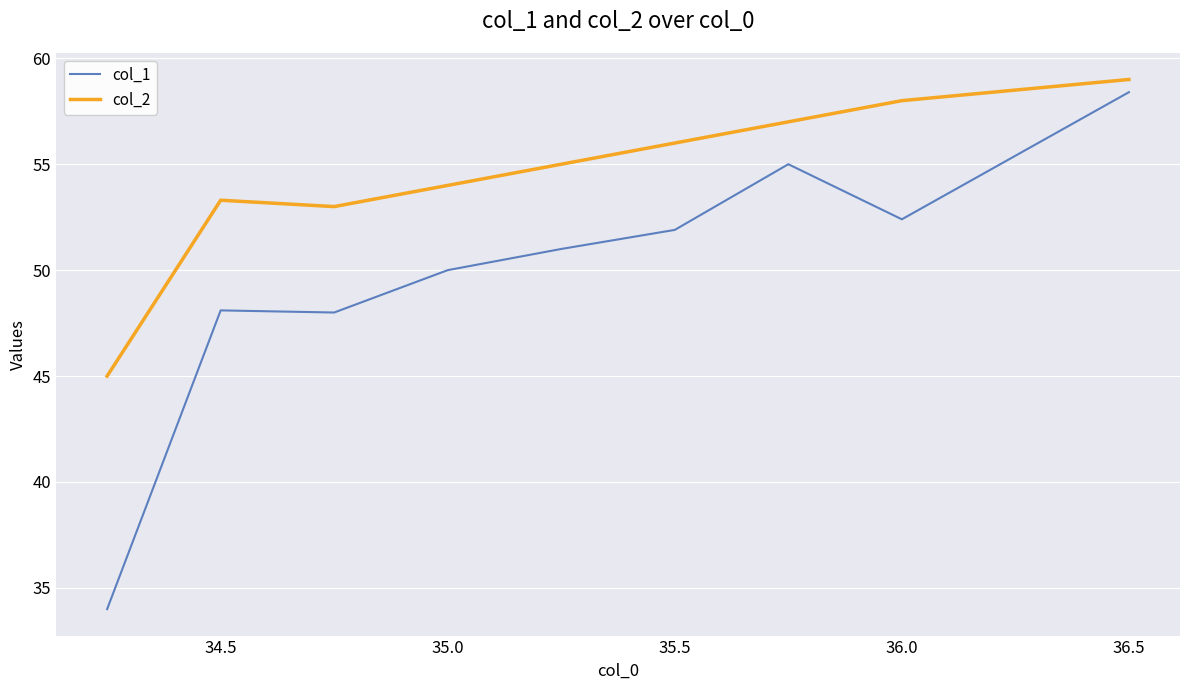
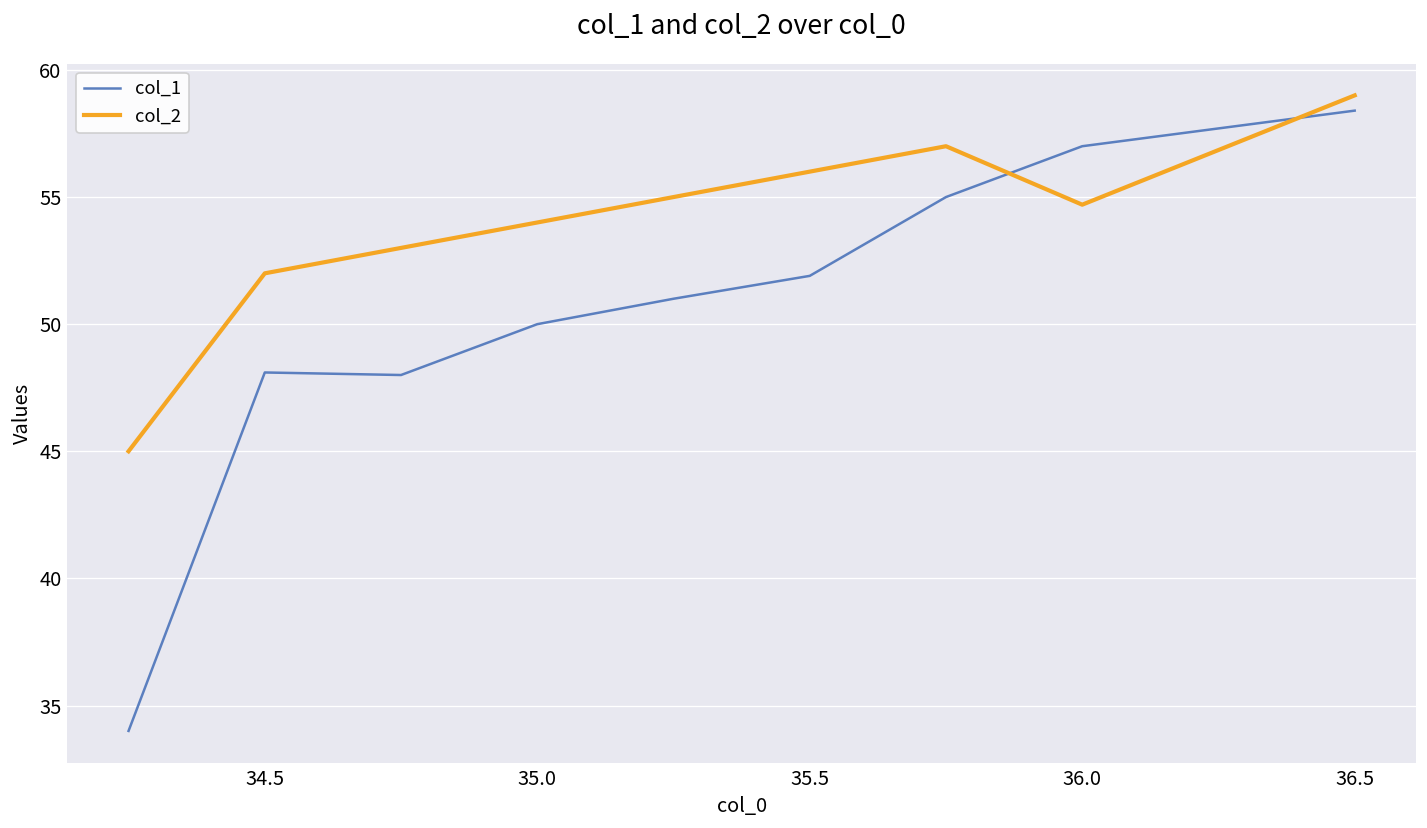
col_2, 34.5: 53.3 -> 52.0
col_1, 36.0: 52.4 -> 57.0
col_2, 36.0: 58.0 -> 54.7
